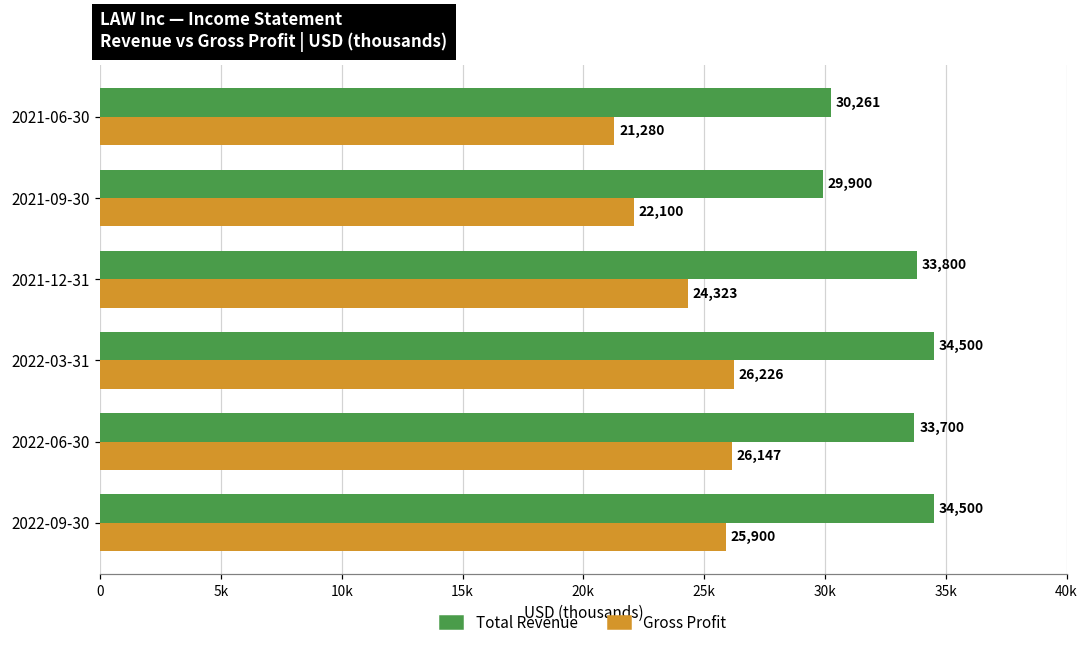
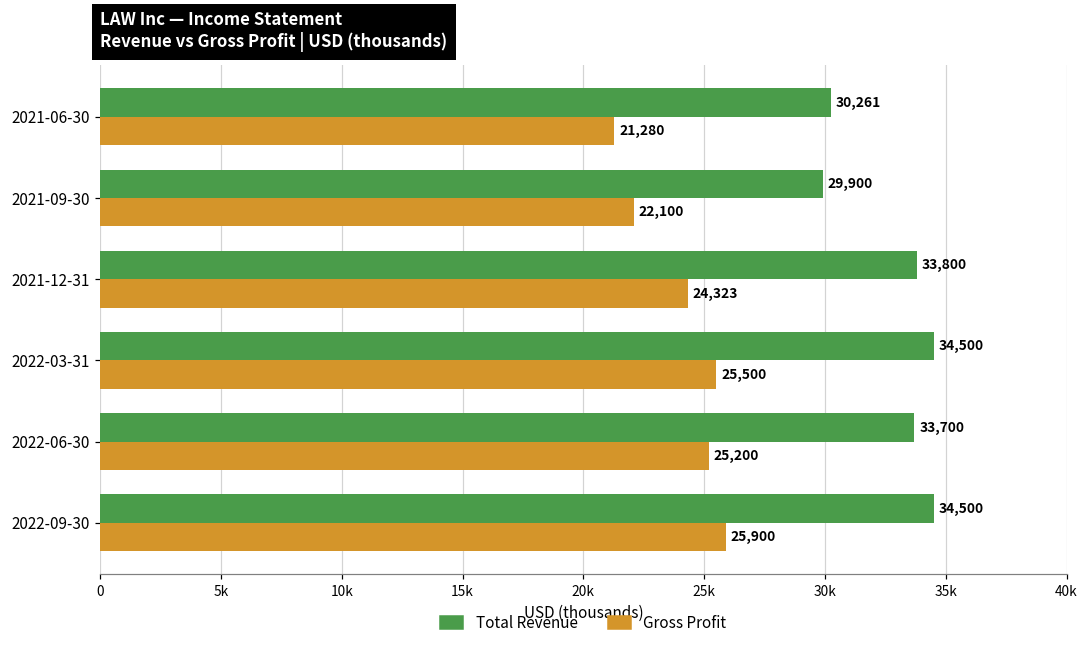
Gross Profit, 2022-03-31: 26,226 -> 25,500
Gross Profit, 2022-06-30: 26,147 -> 25,200
